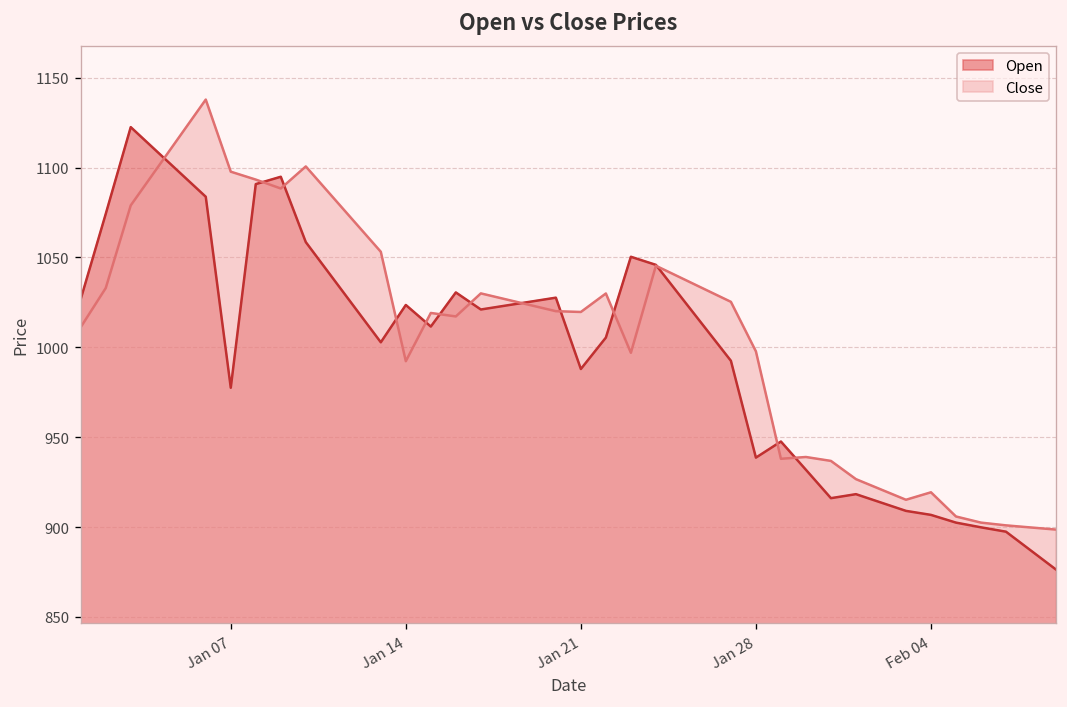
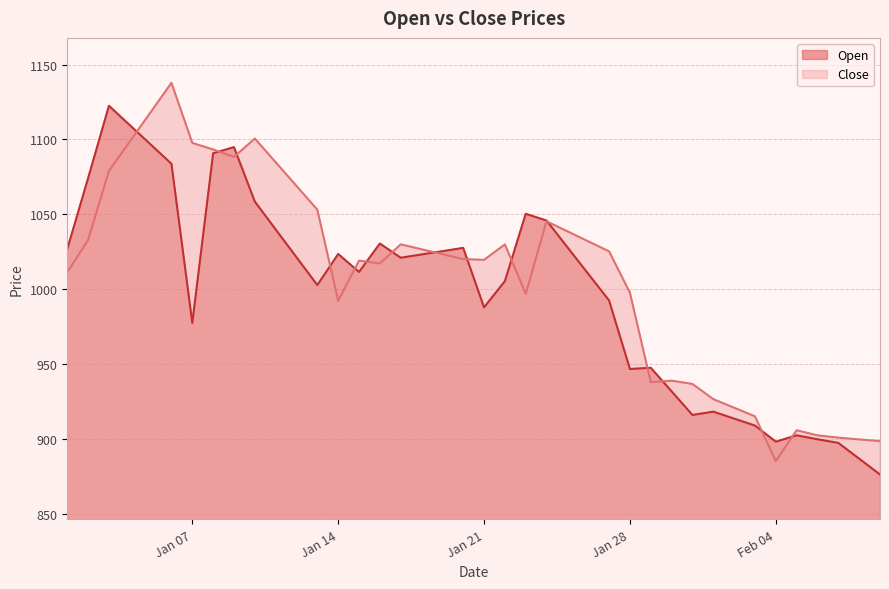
Open, Jan 28: 939 -> 947
Open, Feb 04: 907 -> 898
Close, Feb 04: 919 -> 885
